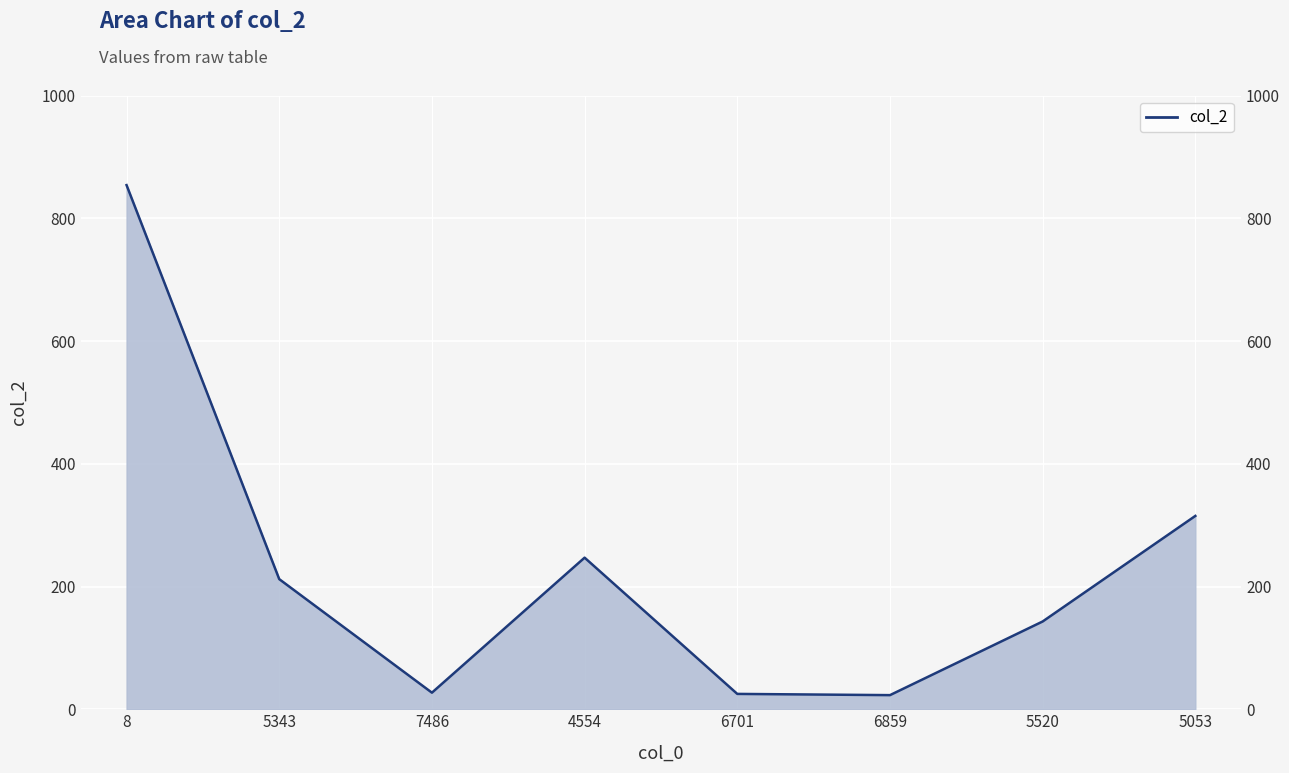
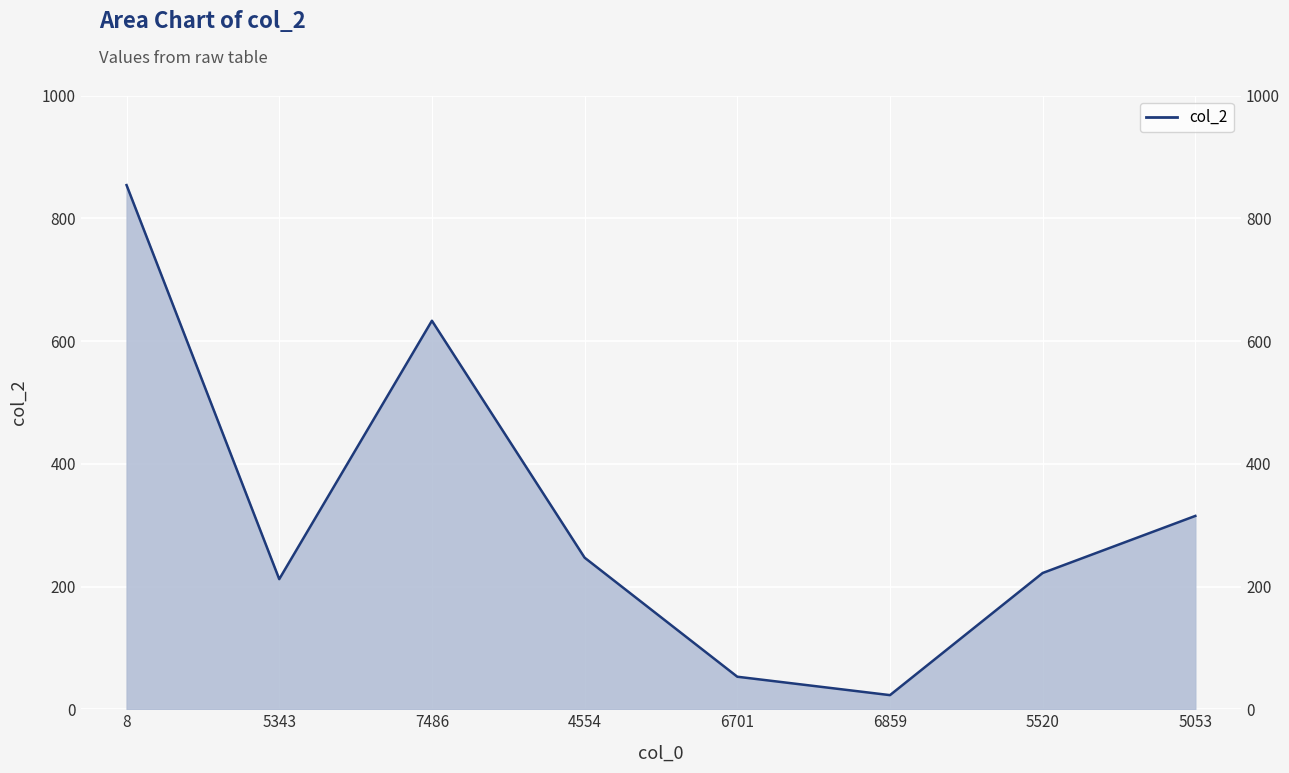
7486: 30 -> 630
6701: 30 -> 50
5520: 140 -> 220
